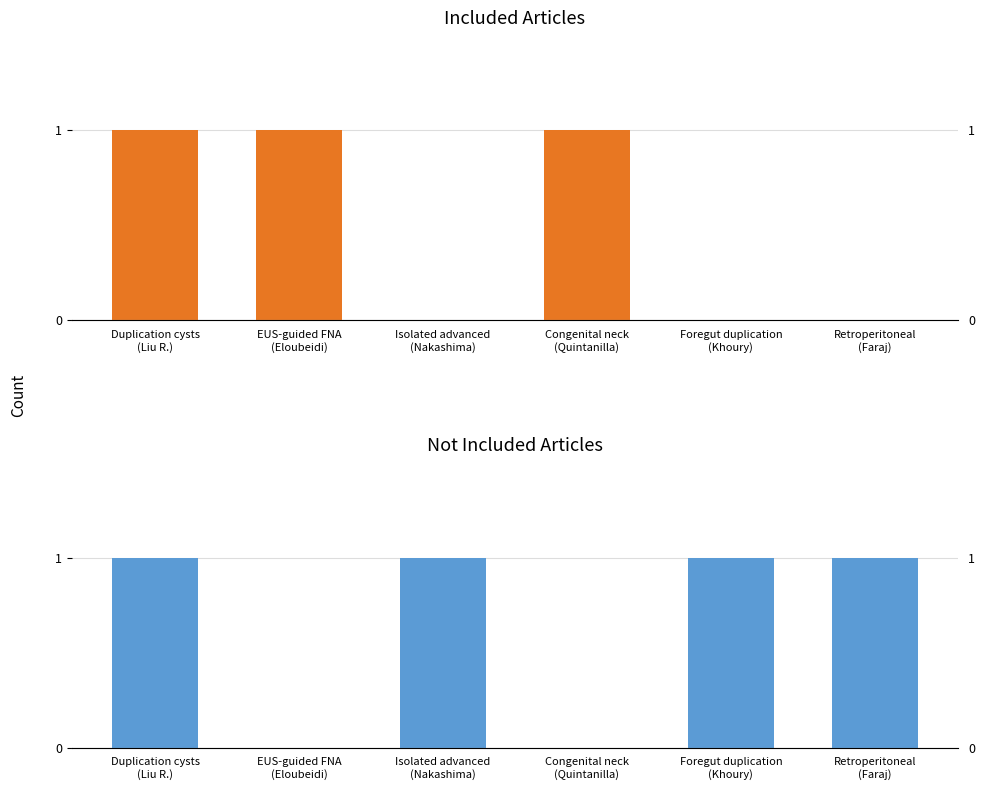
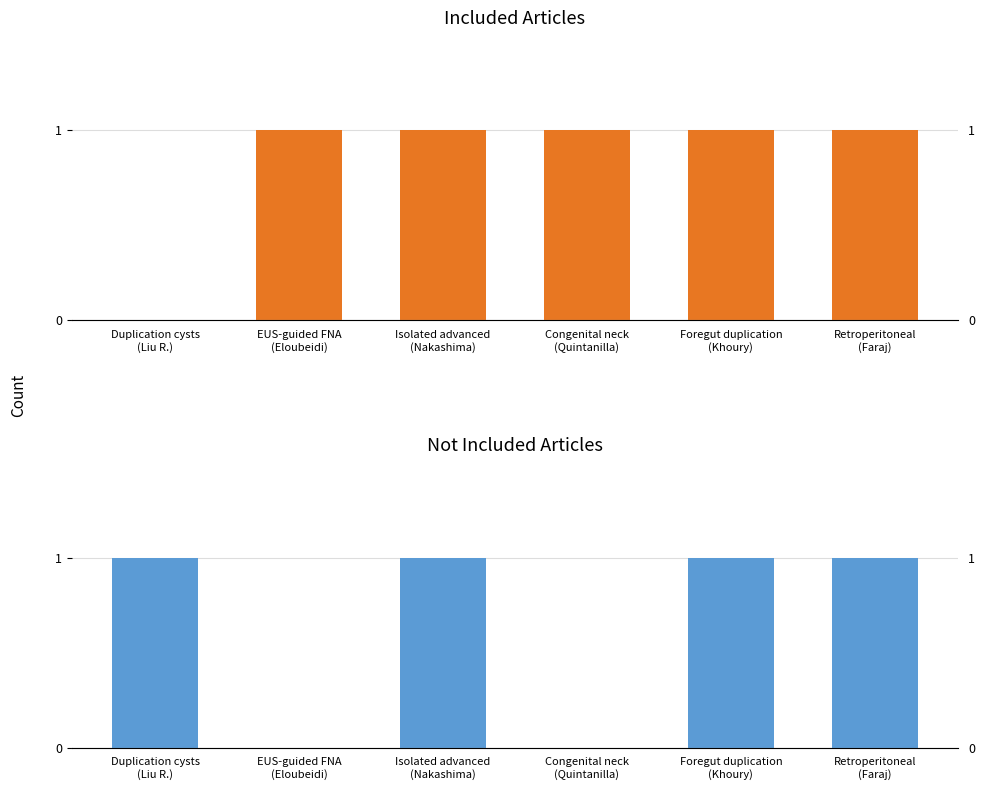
Included Articles, Duplication cysts (Liu R.): 1 -> 0
Included Articles, Isolated advanced (Nakashima): 0 -> 1
Included Articles, Foregut duplication (Khoury): 0 -> 1
Included Articles, Retroperitoneal (Faraj): 0 -> 1
